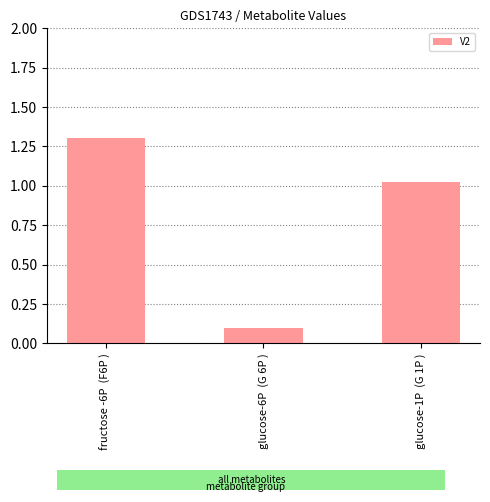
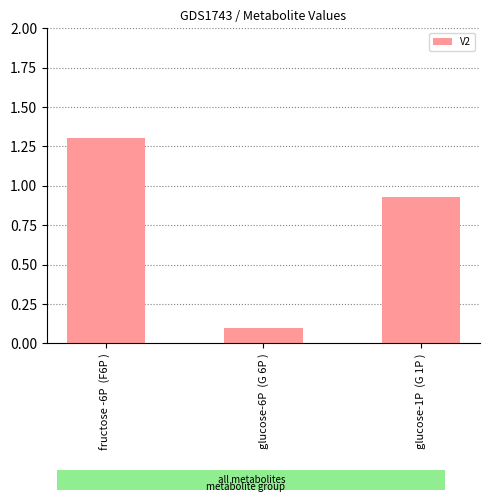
glucose-1P (G 1P ): 1.03 -> 0.93
